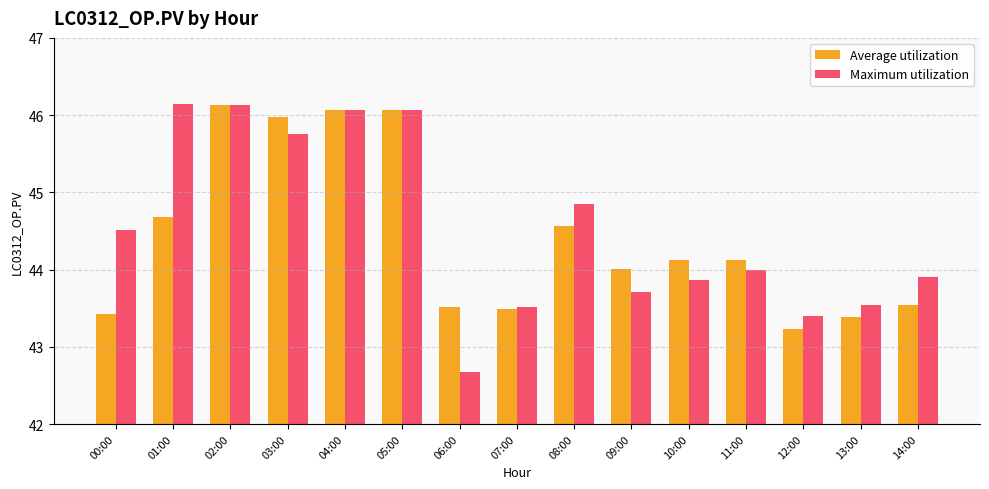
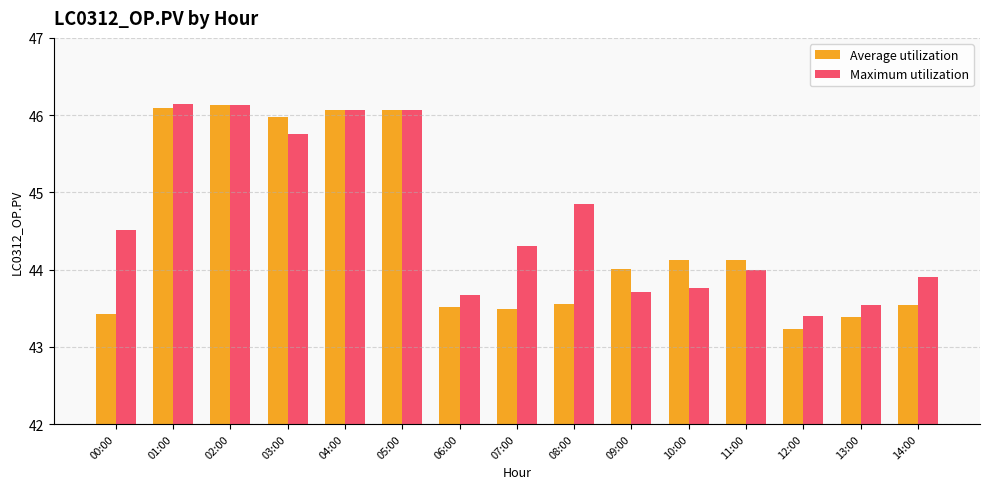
Average utilization, 01:00: 44.7 -> 46.1
Maximum utilization, 06:00: 42.7 -> 43.7
Maximum utilization, 07:00: 43.5 -> 44.3
Average utilization, 08:00: 44.6 -> 43.6
Maximum utilization, 10:00: 43.9 -> 43.8
